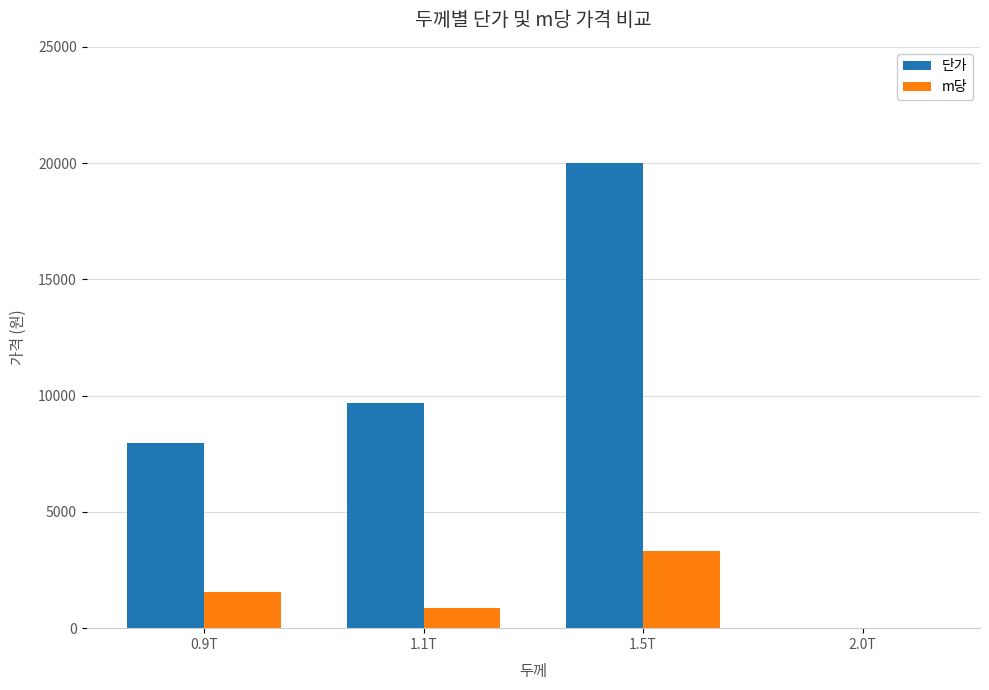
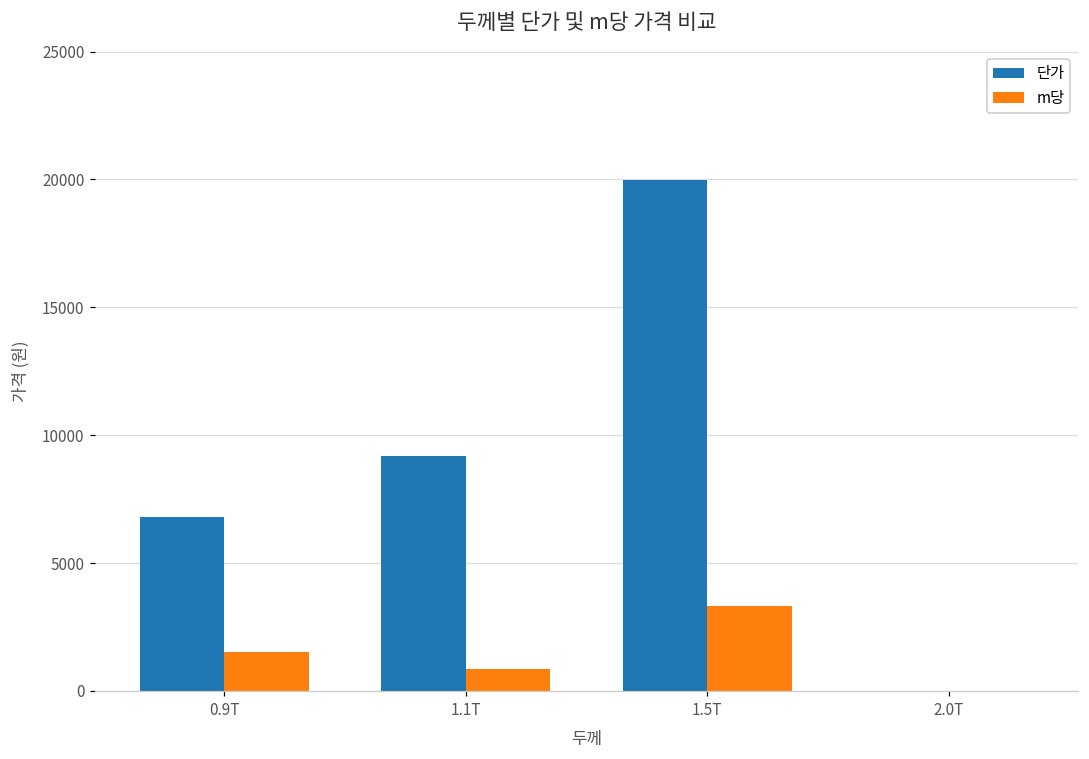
단가, 0.9T: 8000 -> 6800
단가, 1.1T: 9700 -> 9200
